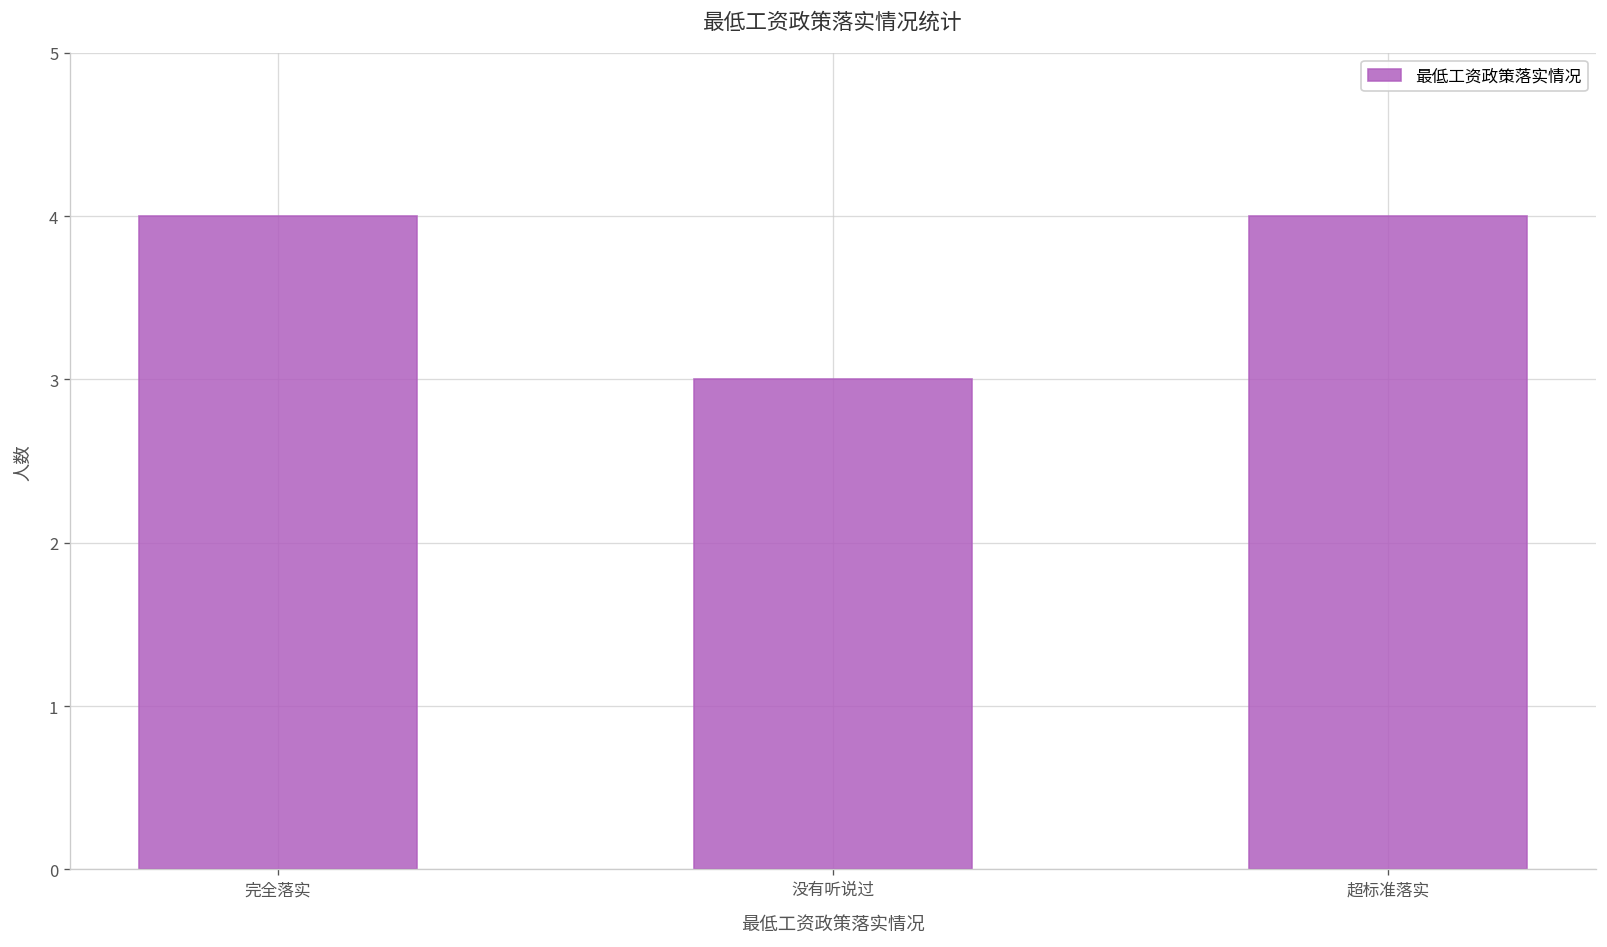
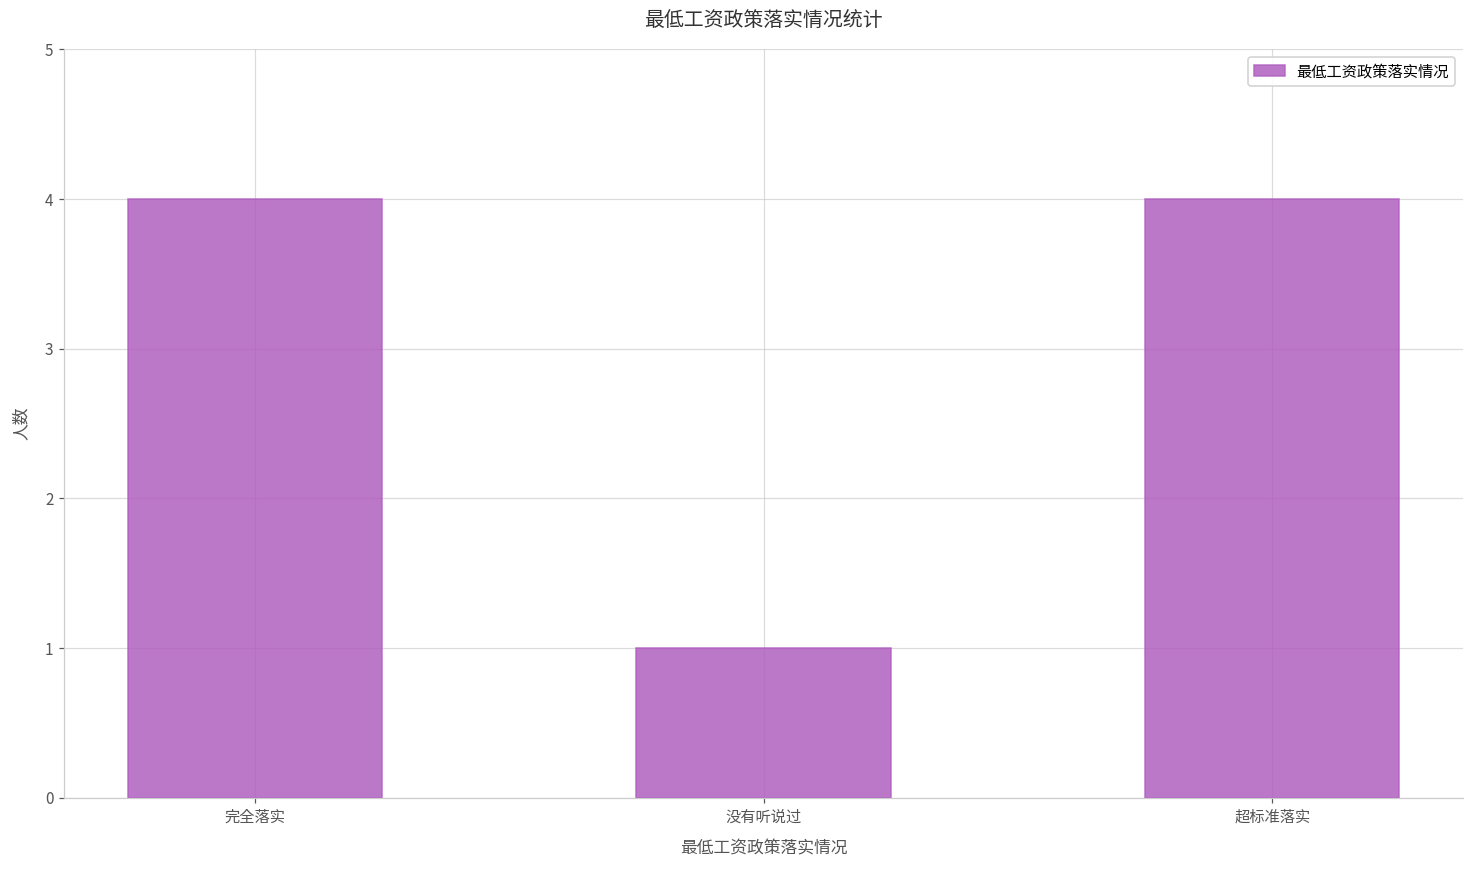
没有听说过: 3 -> 1
